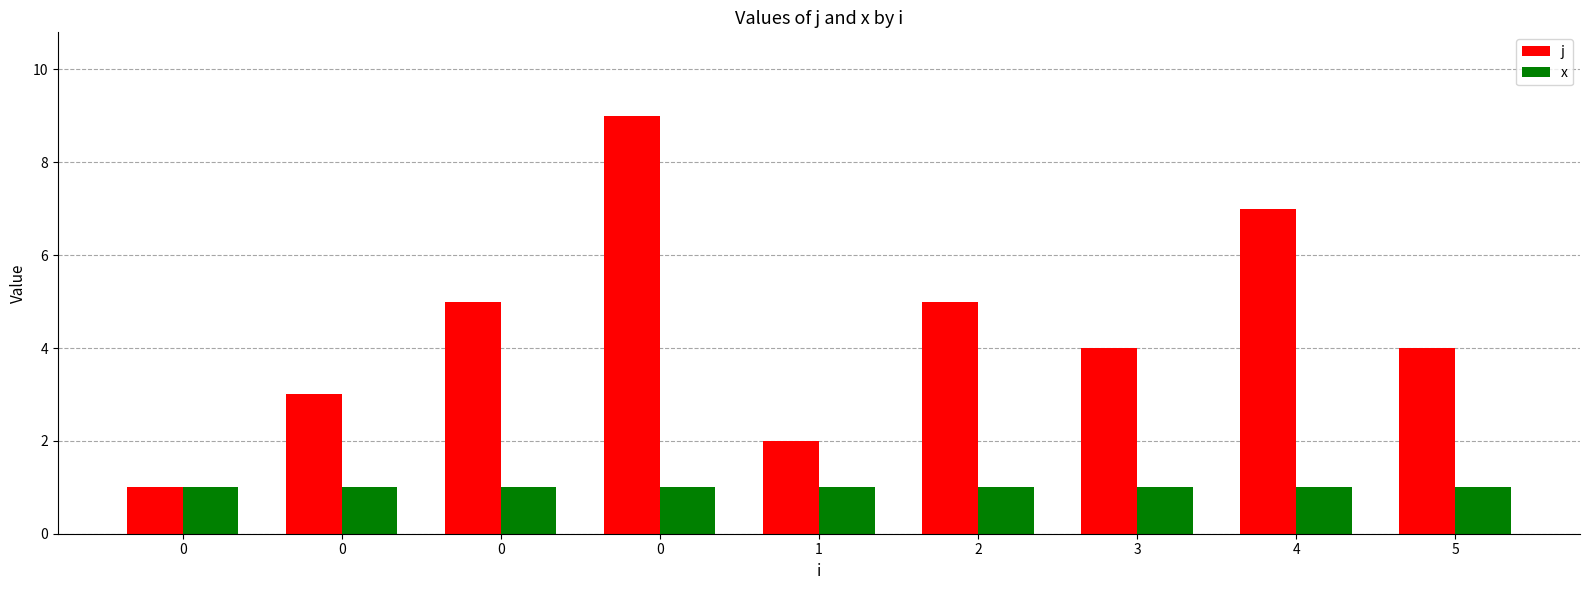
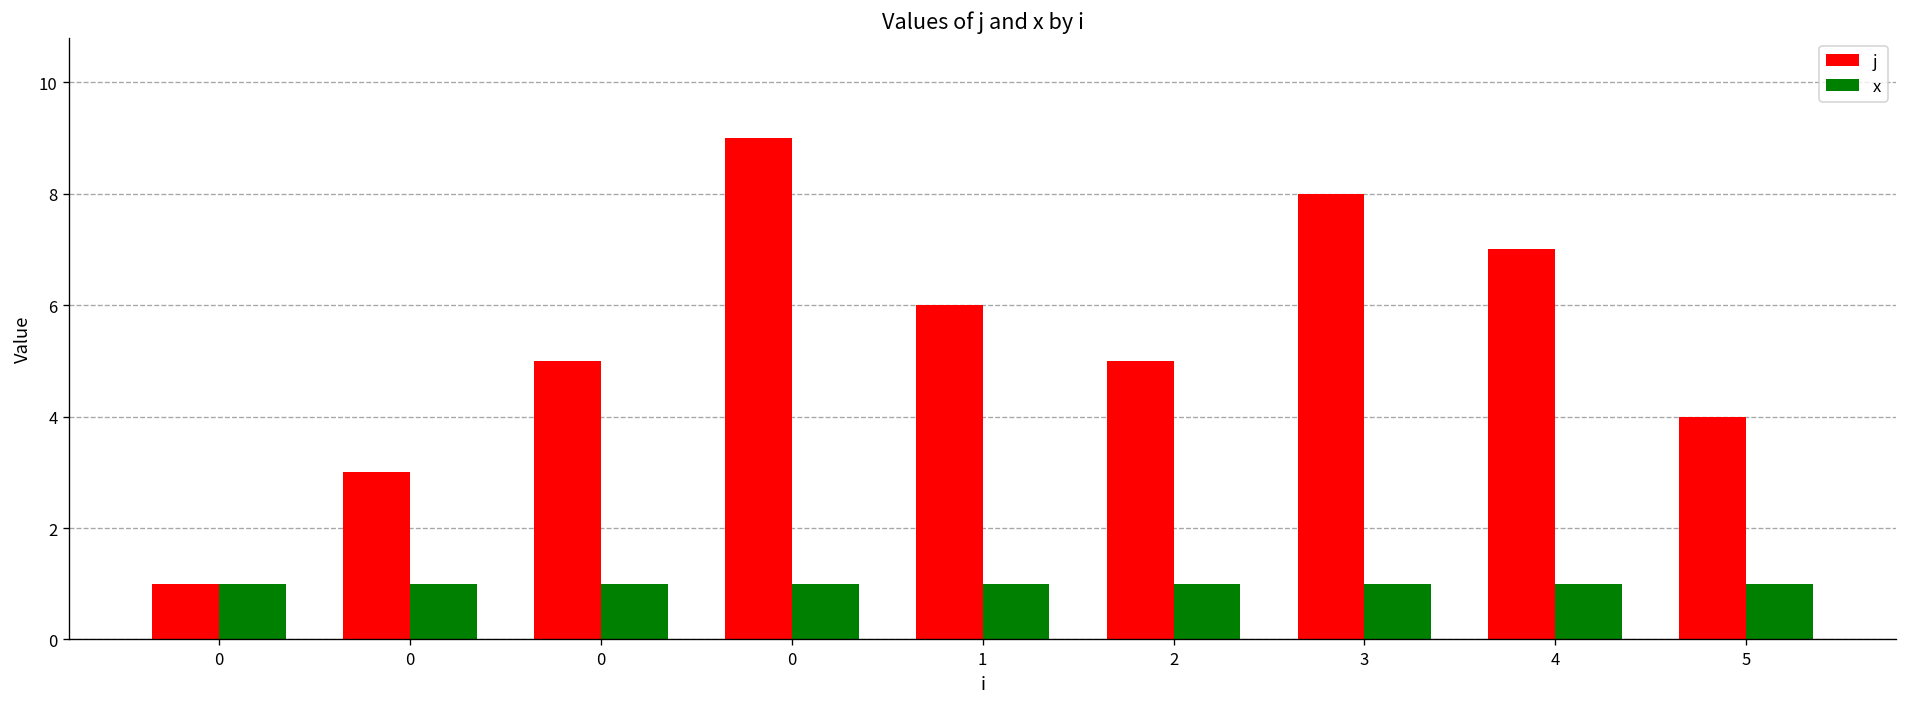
j, 1: 2 -> 6
j, 3: 4 -> 8
